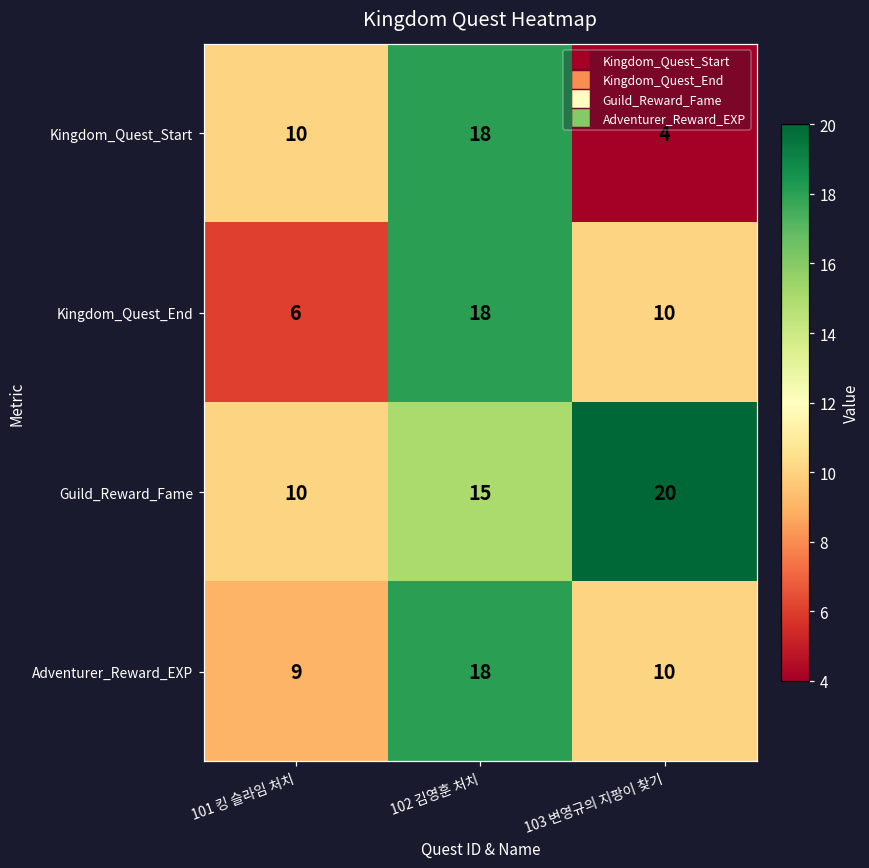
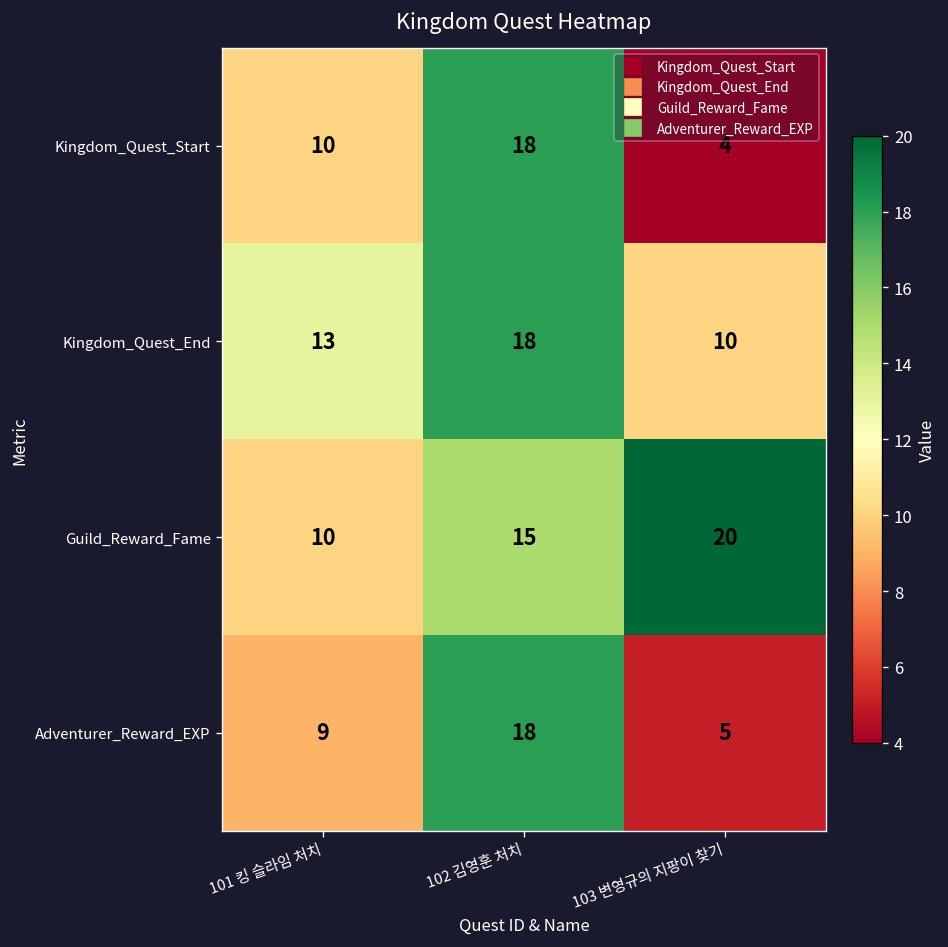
Kingdom_Quest_End, 101 킹 슬라임 처치: 6 -> 13
Adventurer_Reward_EXP, 103 변영규의 지팡이 찾기: 10 -> 5
